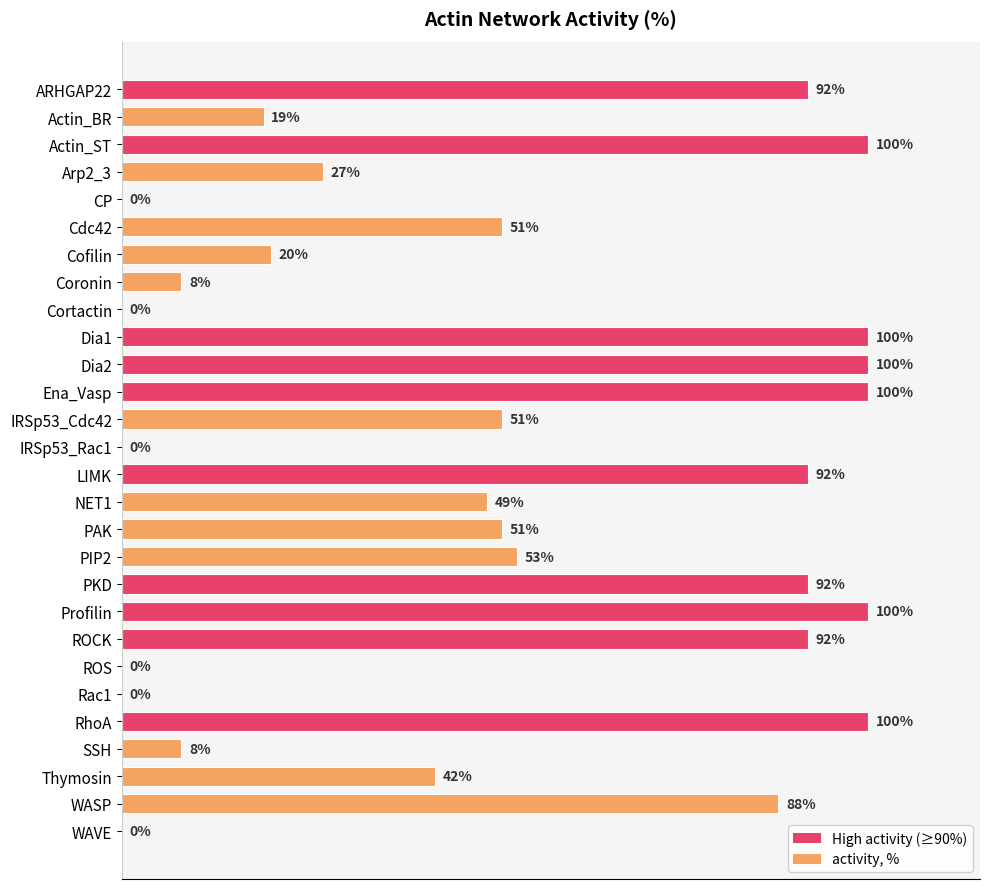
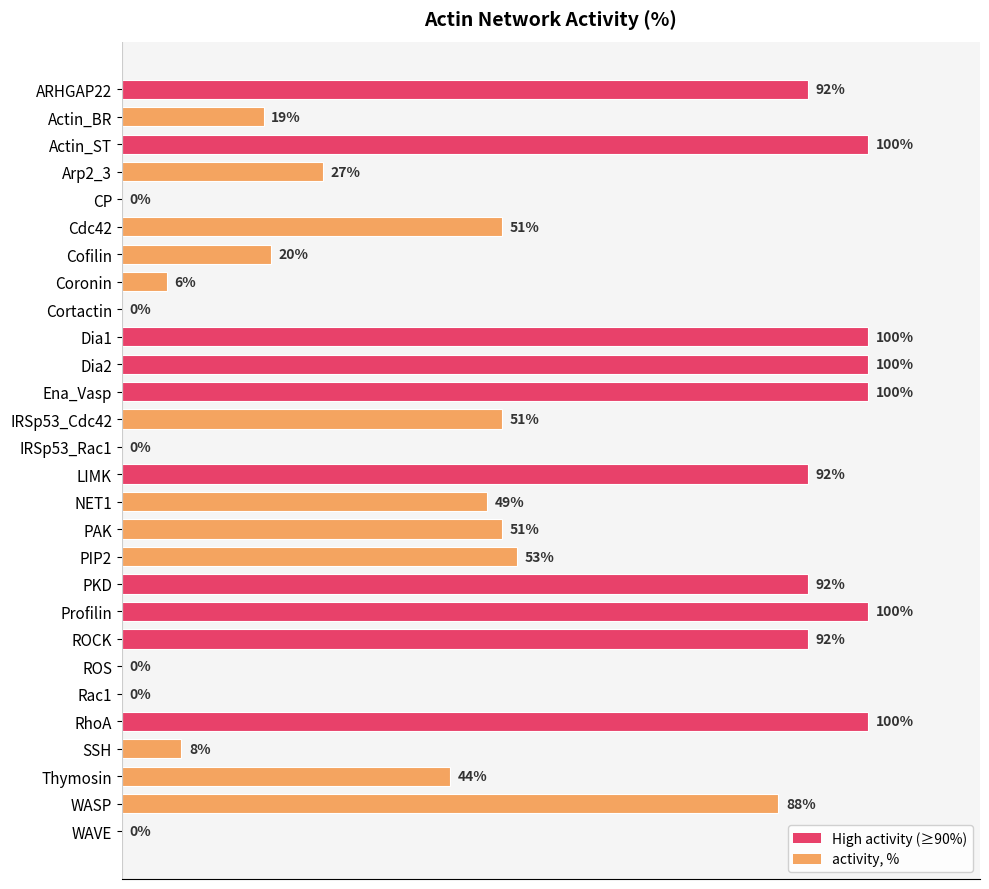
Coronin: 8% -> 6%
Thymosin: 42% -> 44%
